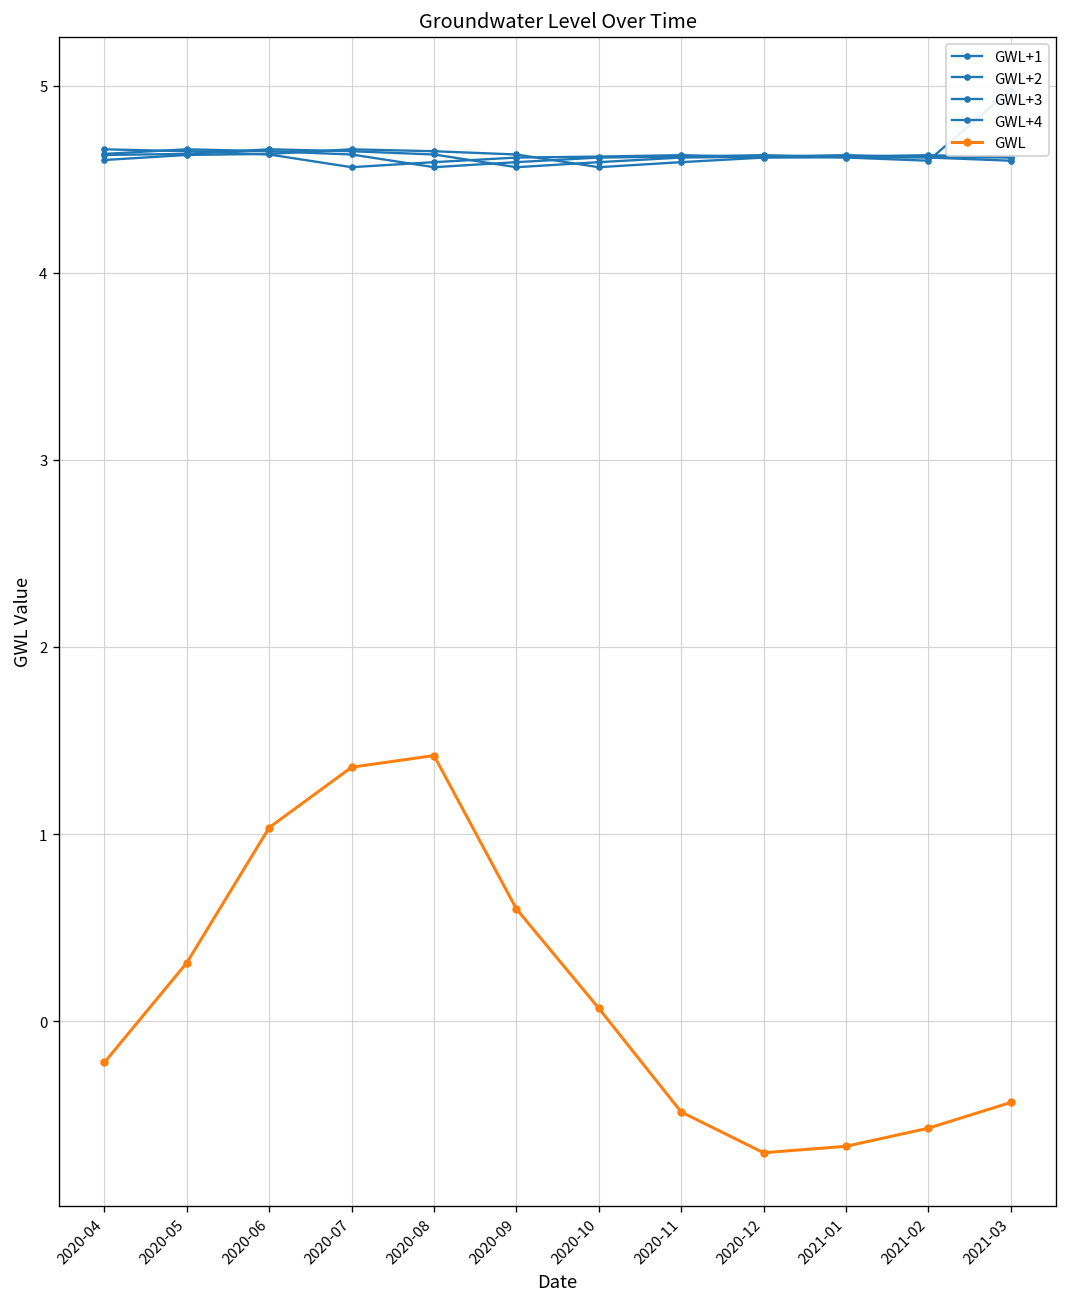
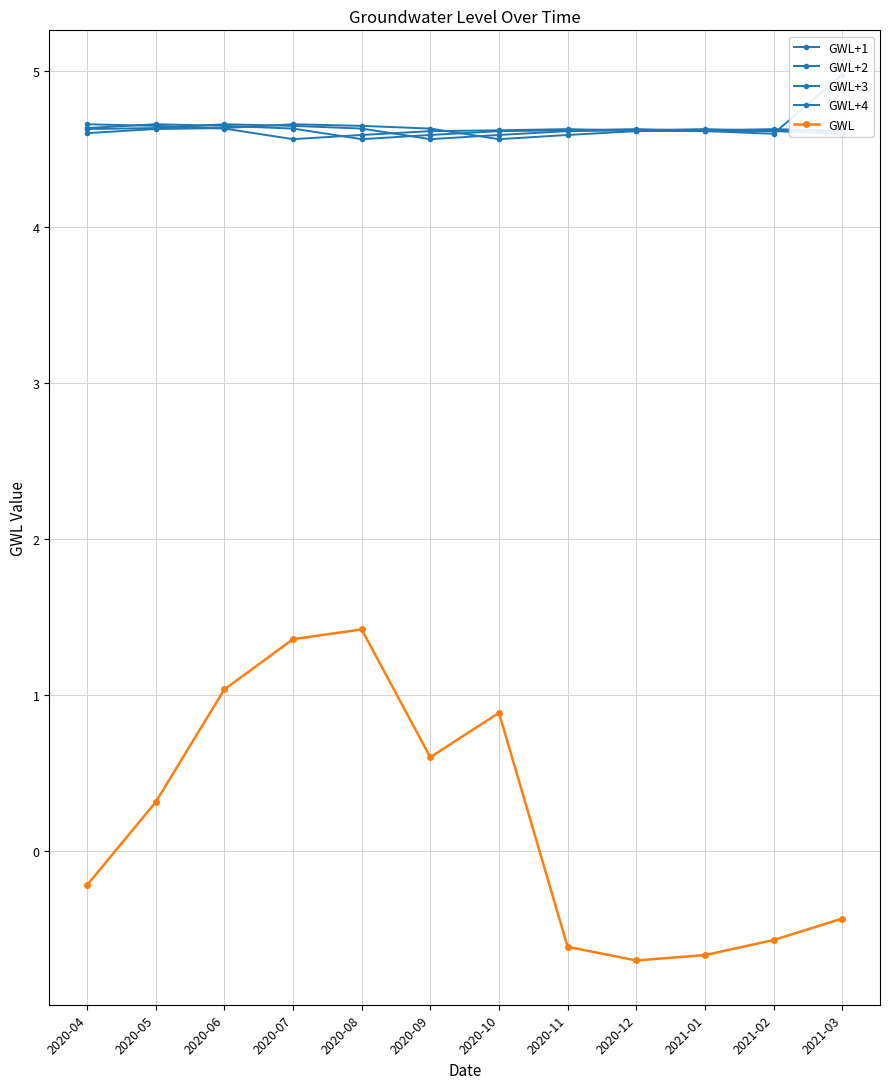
GWL, 2020-10: 0.07 -> 0.89
GWL, 2020-11: -0.49 -> -0.62
